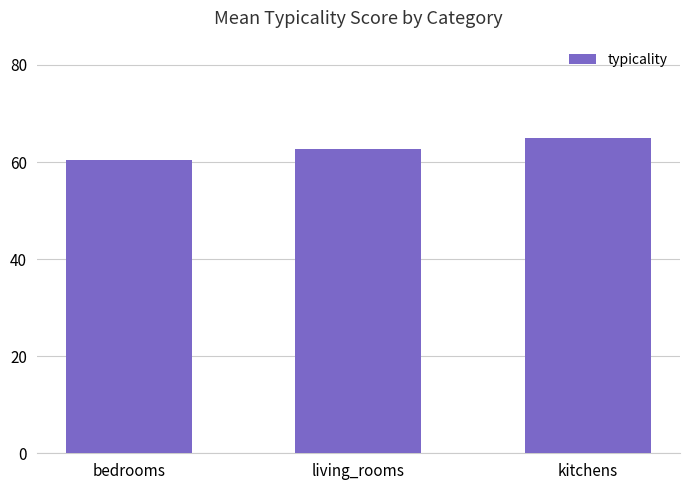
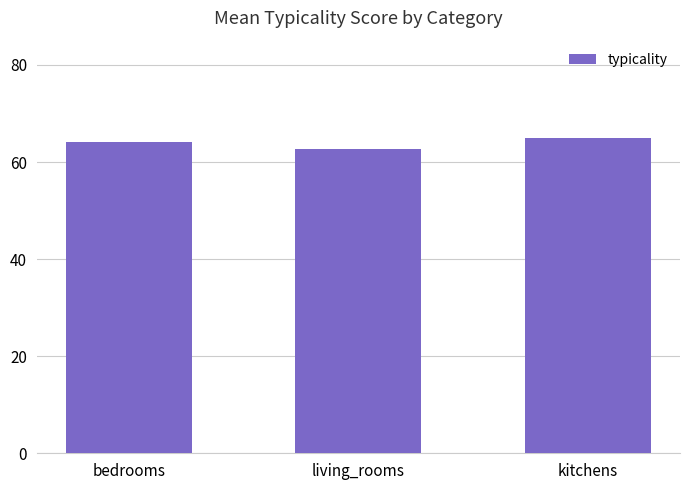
bedrooms: 61 -> 64
